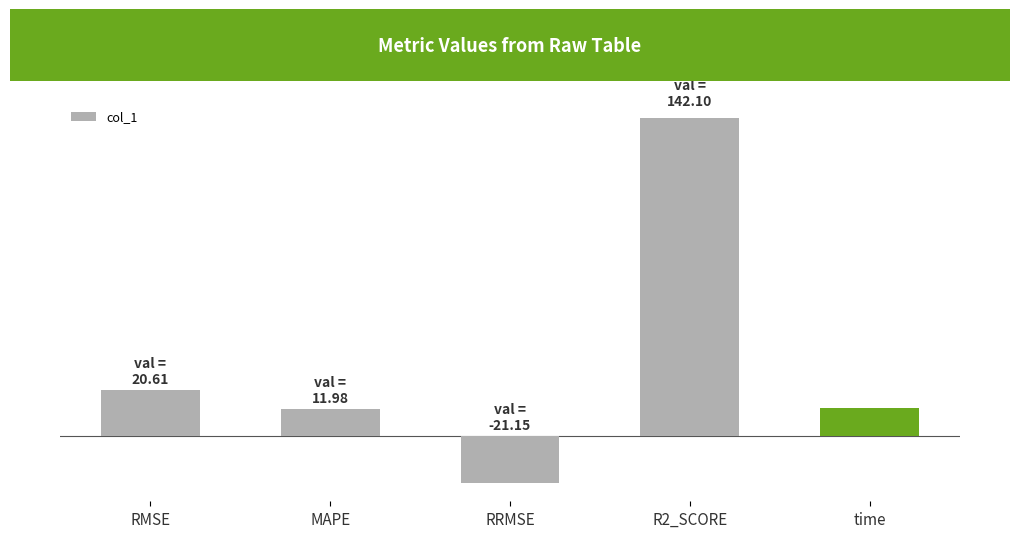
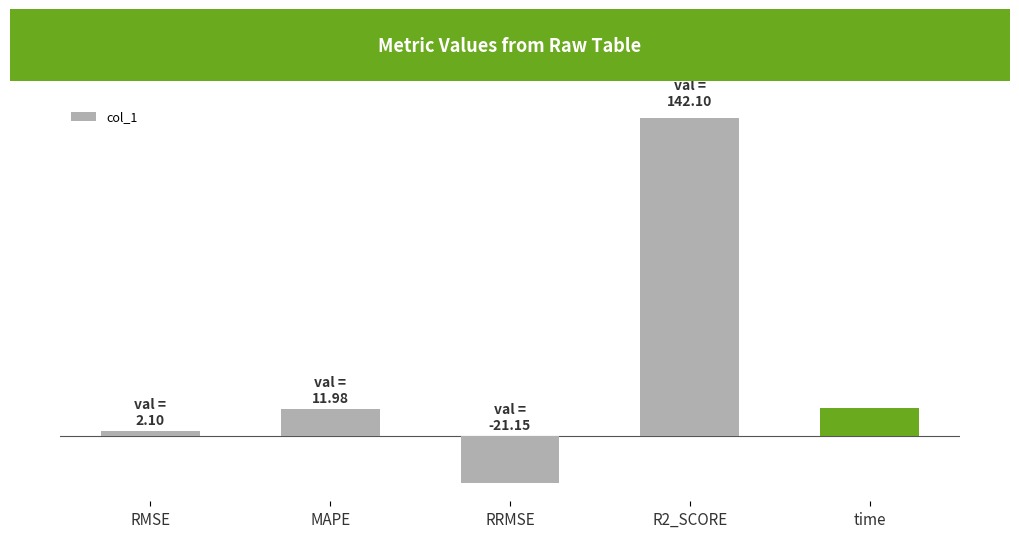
RMSE: 20.61 -> 2.10
